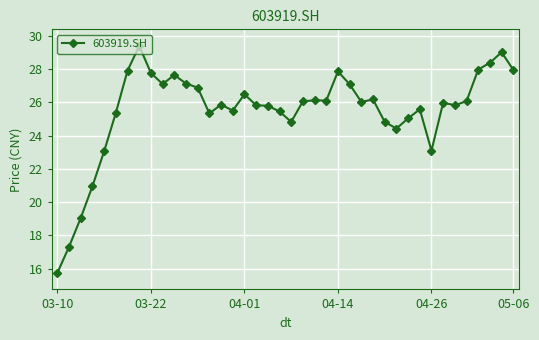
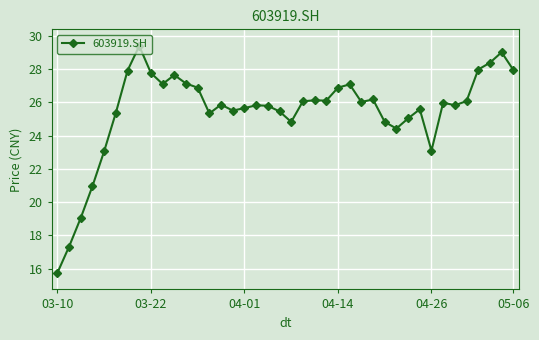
04-01: 26.5 -> 25.7
04-14: 27.9 -> 26.9
